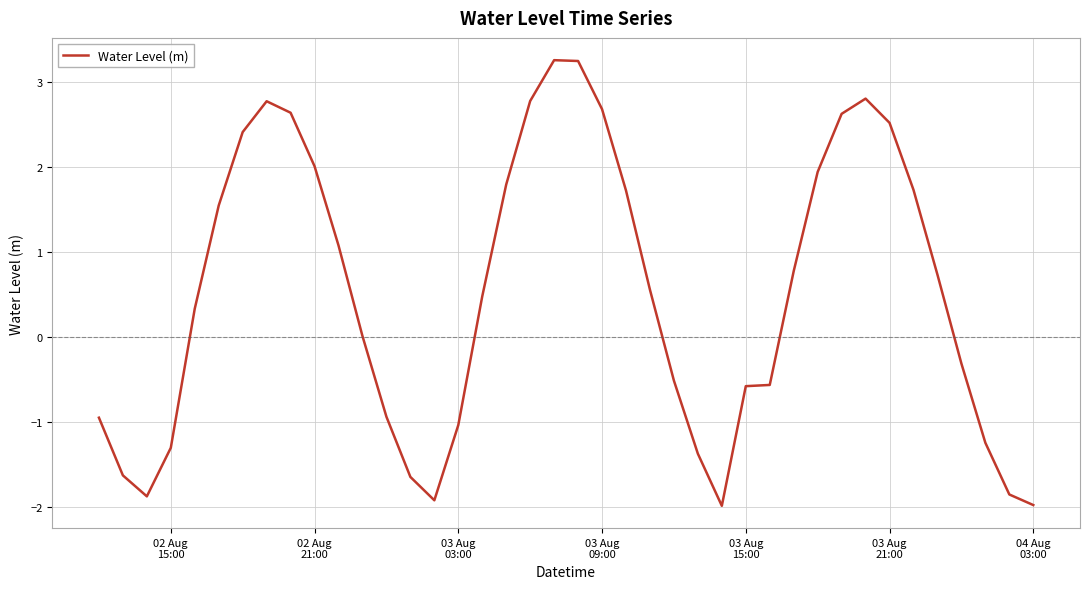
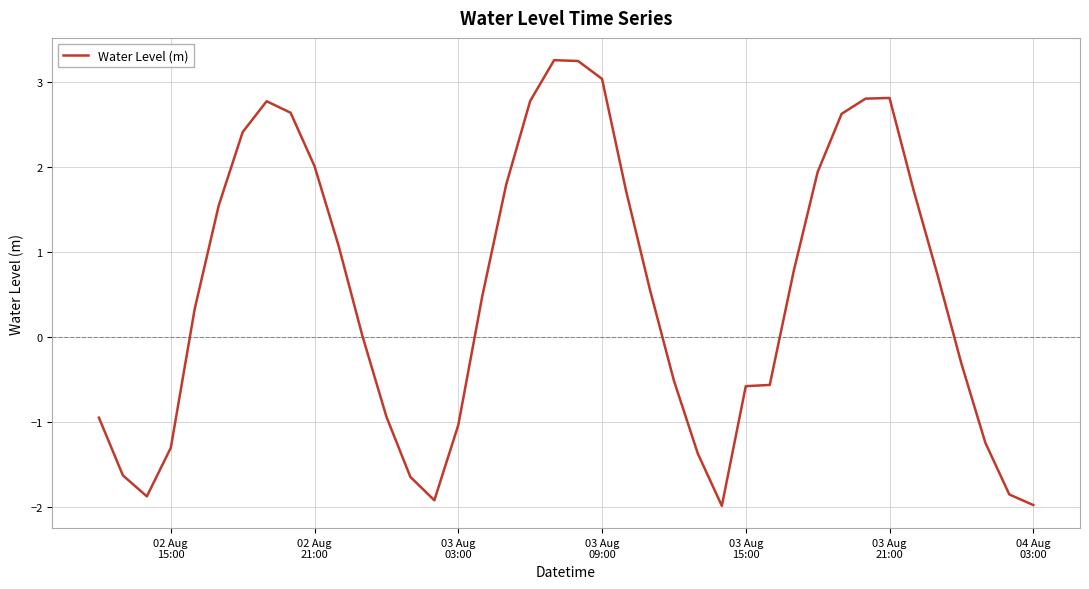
03 Aug 09:00: 2.7 -> 3.0
03 Aug 21:00: 2.5 -> 2.8
